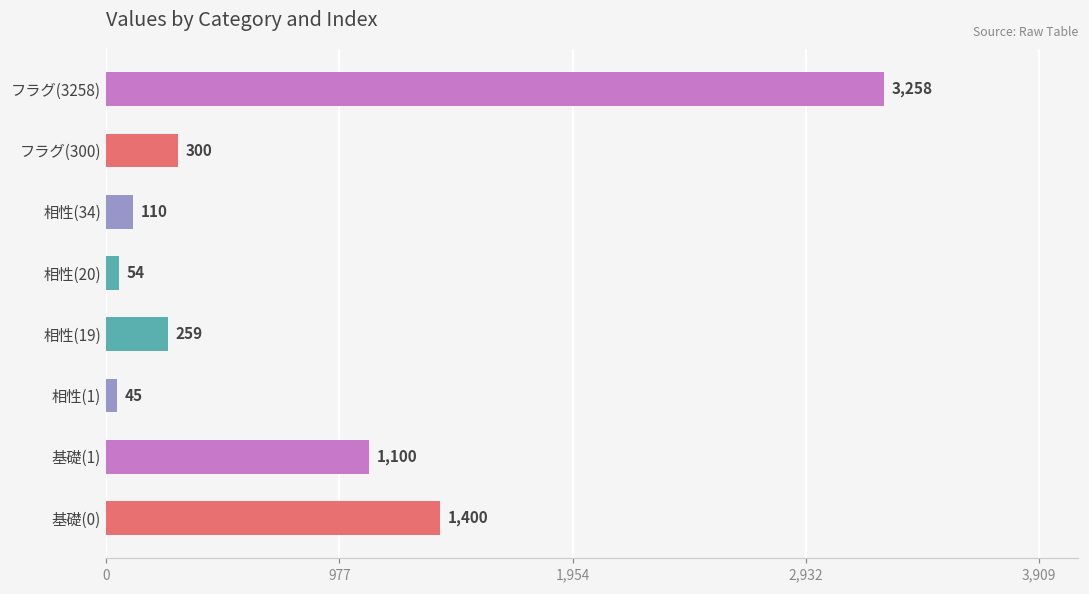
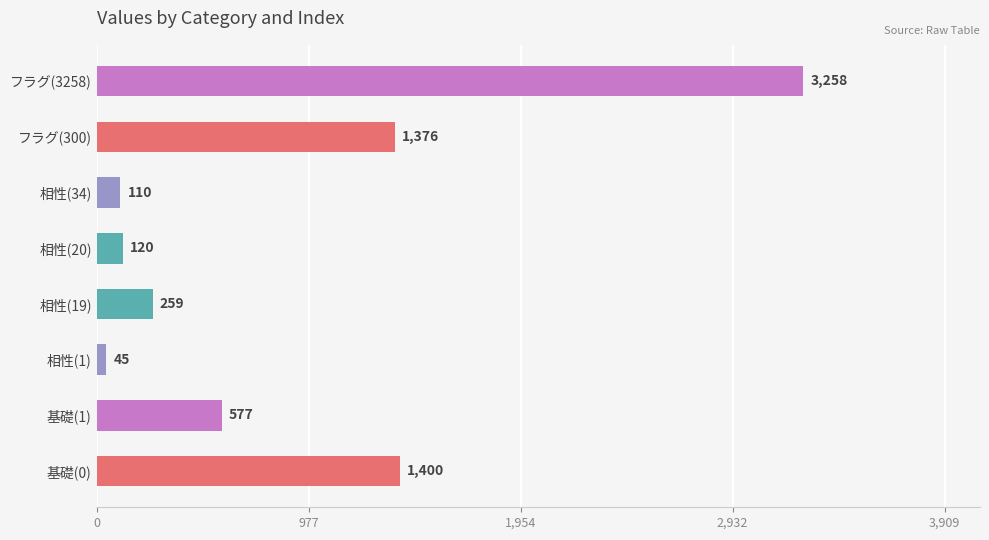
フラグ(300): 300 -> 1,376
相性(20): 54 -> 120
基礎(1): 1,100 -> 577
